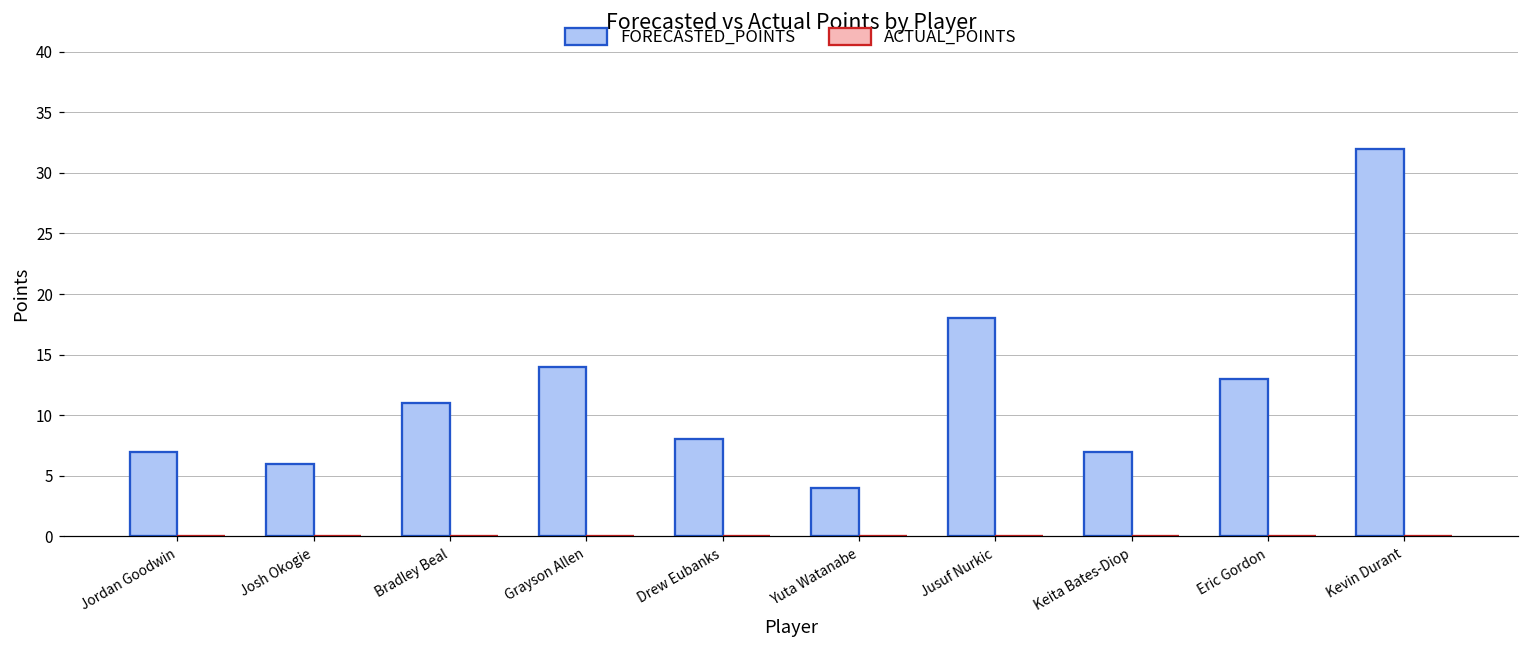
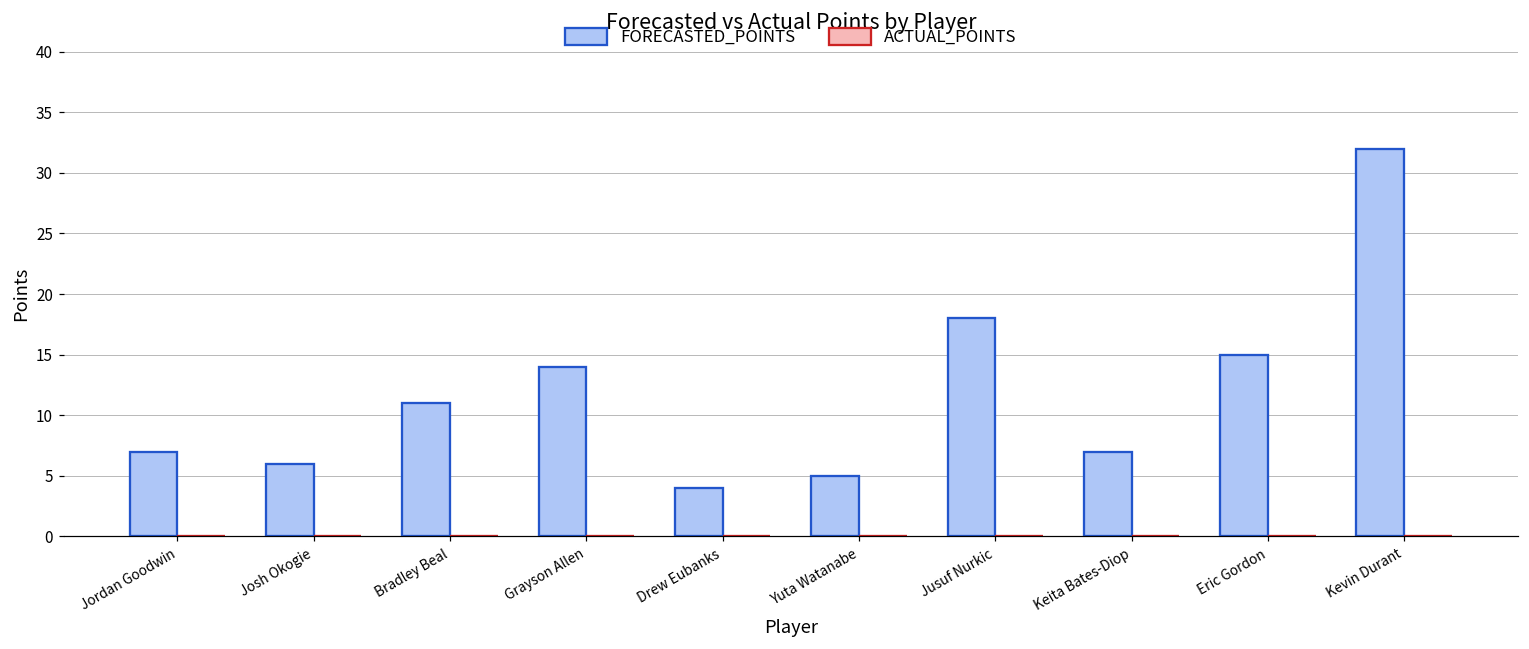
FORECASTED_POINTS, Drew Eubanks: 8 -> 4
FORECASTED_POINTS, Yuta Watanabe: 4 -> 5
FORECASTED_POINTS, Eric Gordon: 13 -> 15
